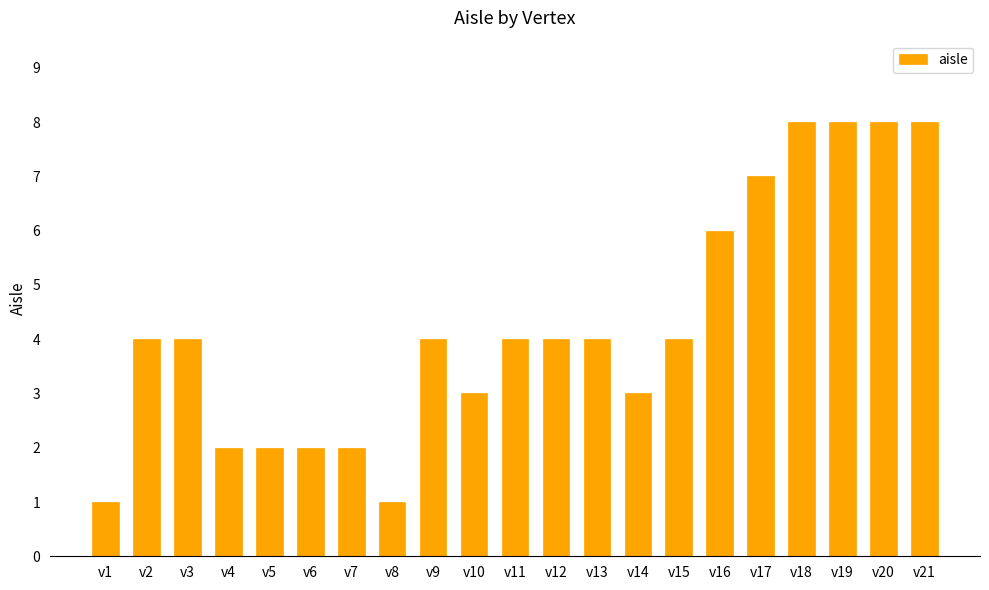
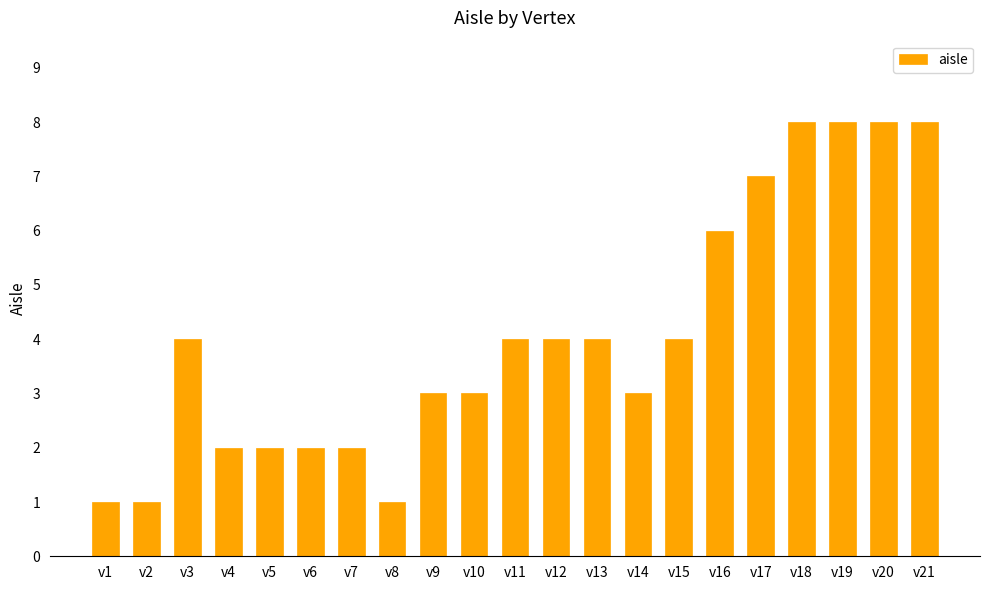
v2: 4 -> 1
v9: 4 -> 3
